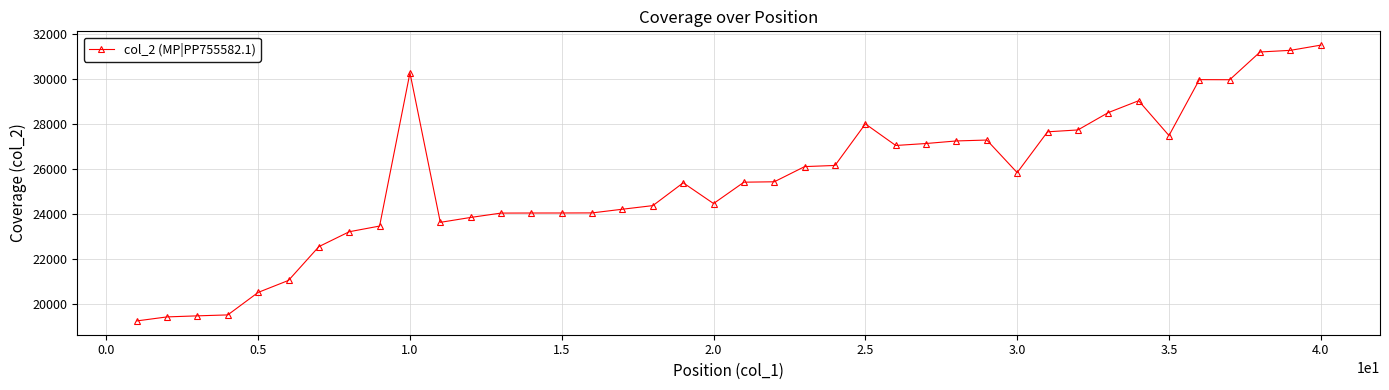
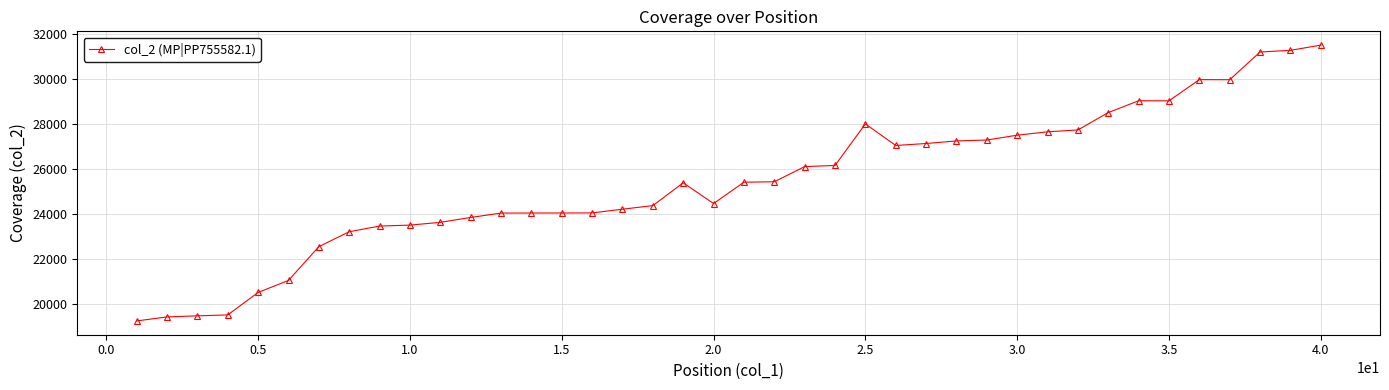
1.0: 30300 -> 23500
3.0: 25900 -> 27500
3.5: 27500 -> 29100
